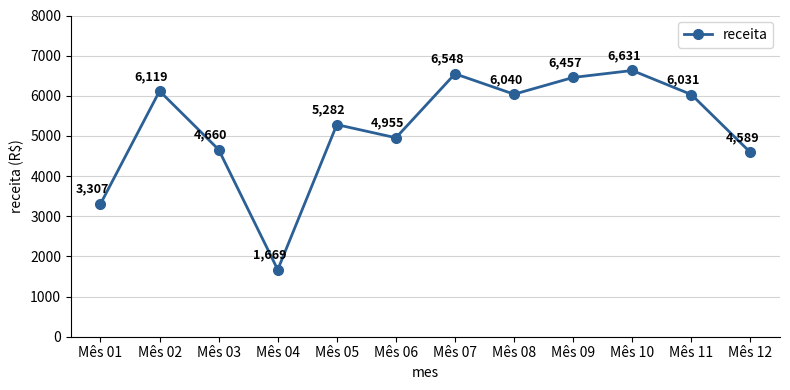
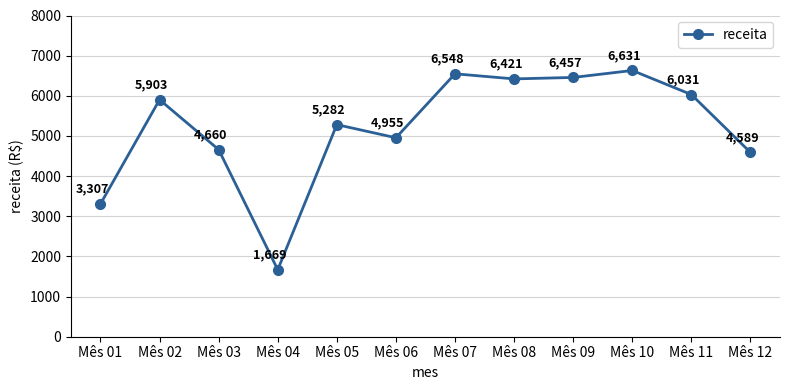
Mês 02: 6,119 -> 5,903
Mês 08: 6,040 -> 6,421
